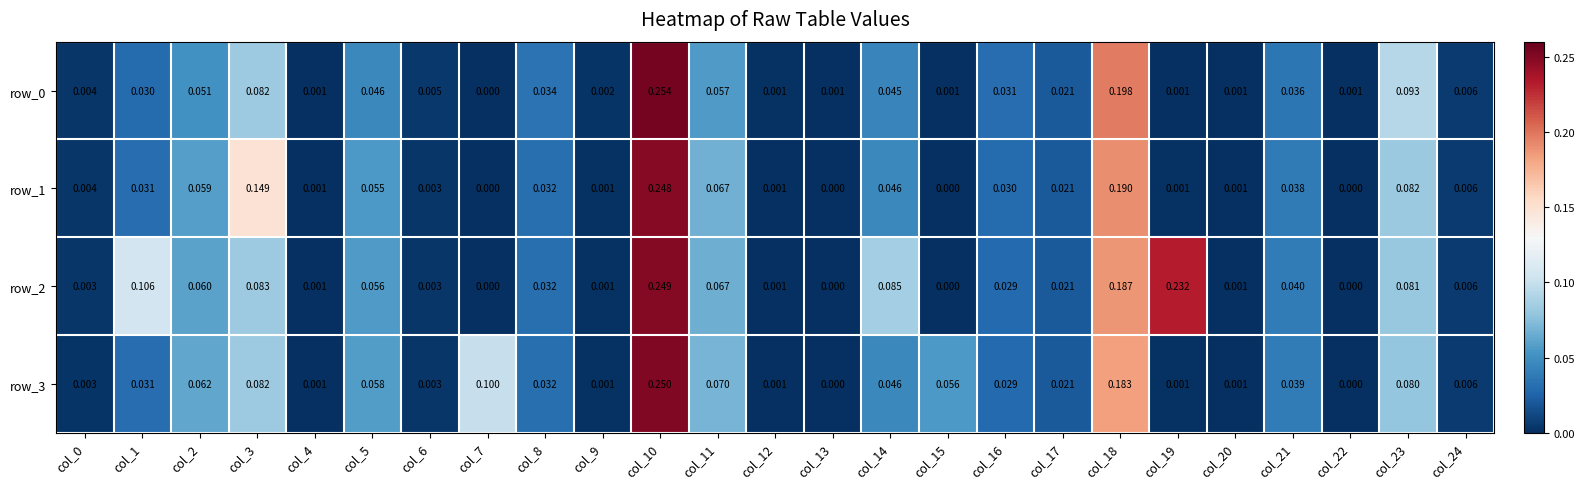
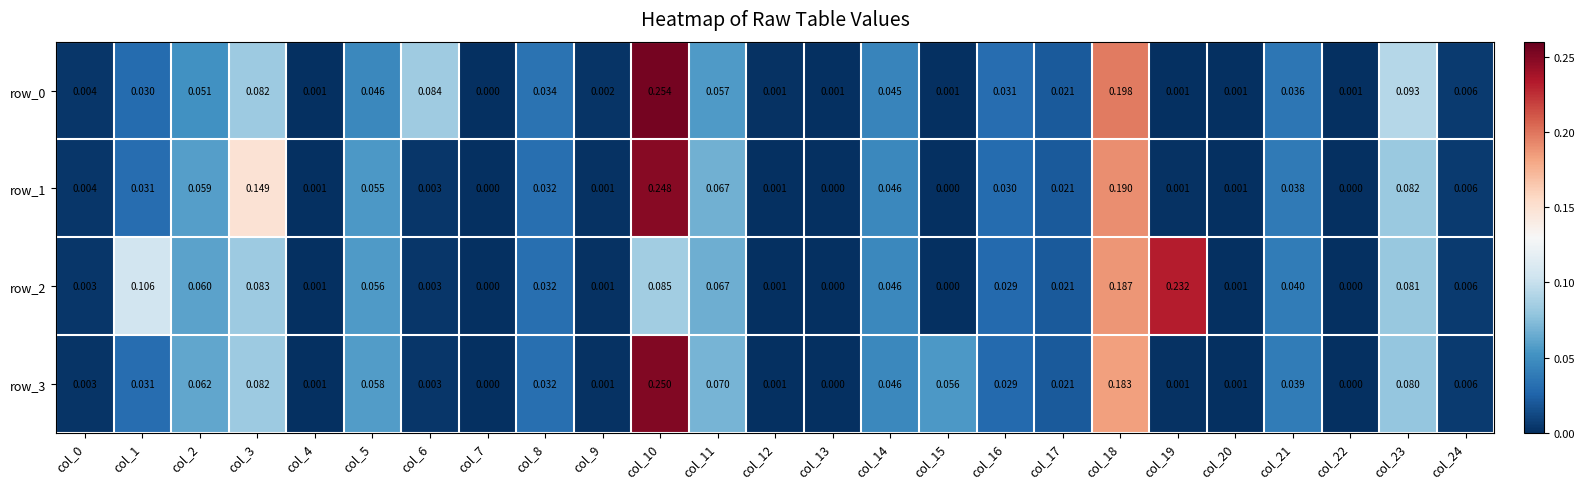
row_0, col_6: 0.005 -> 0.084
row_2, col_10: 0.249 -> 0.085
row_2, col_14: 0.085 -> 0.046
row_3, col_7: 0.100 -> 0.000
